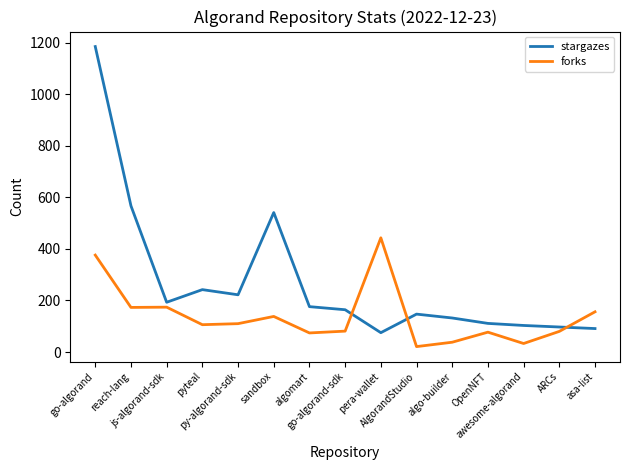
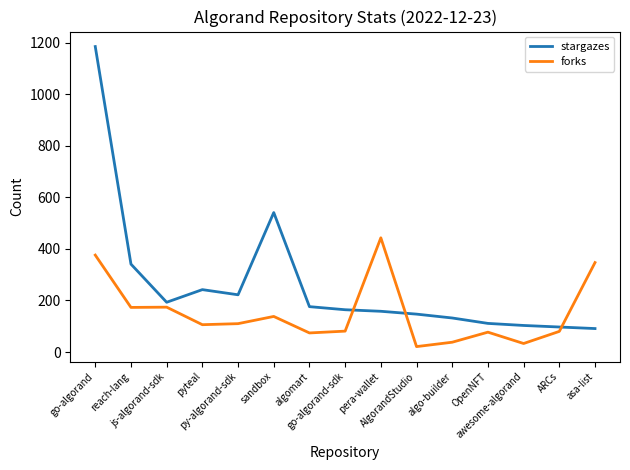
stargazes, reach-lang: 570 -> 340
stargazes, pera-wallet: 80 -> 160
forks, asa-list: 160 -> 350
